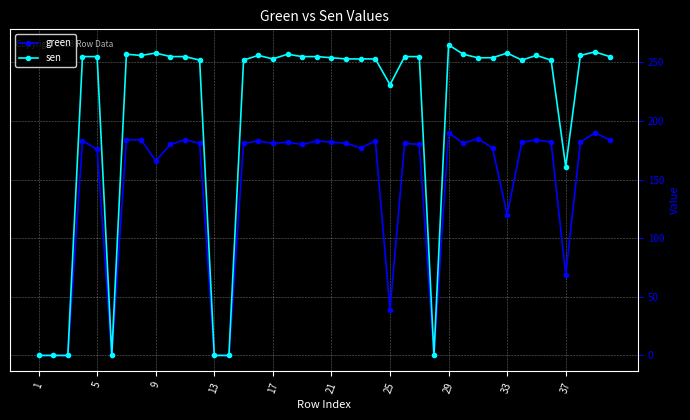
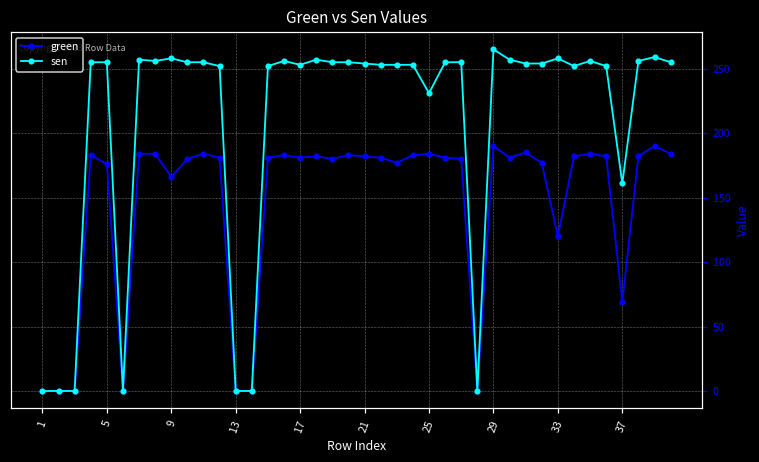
green, 25: 39 -> 184
